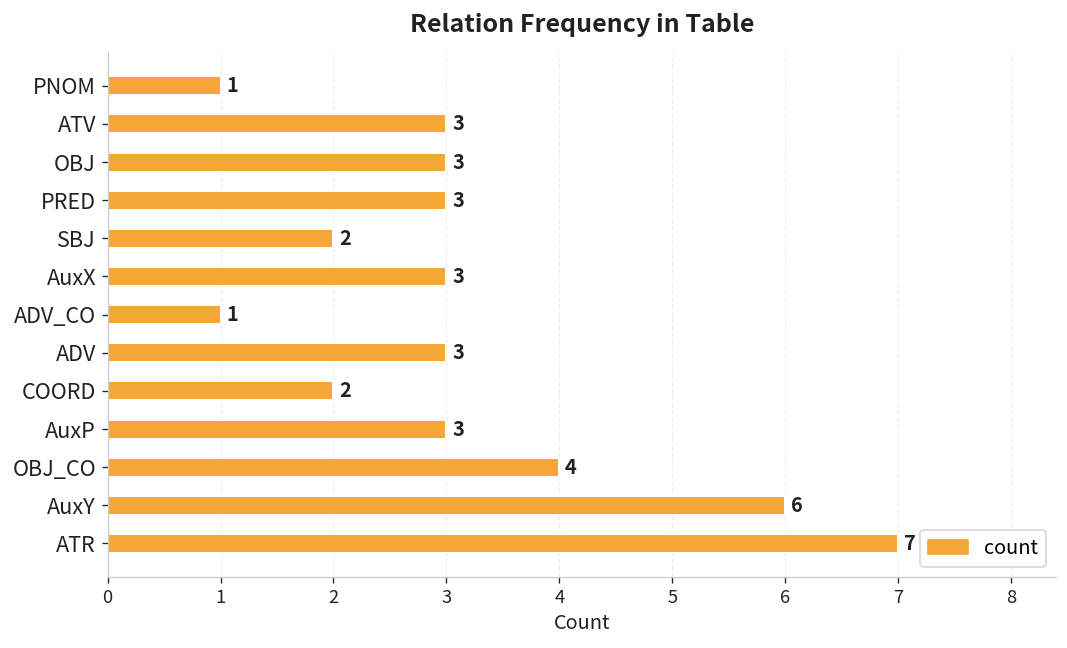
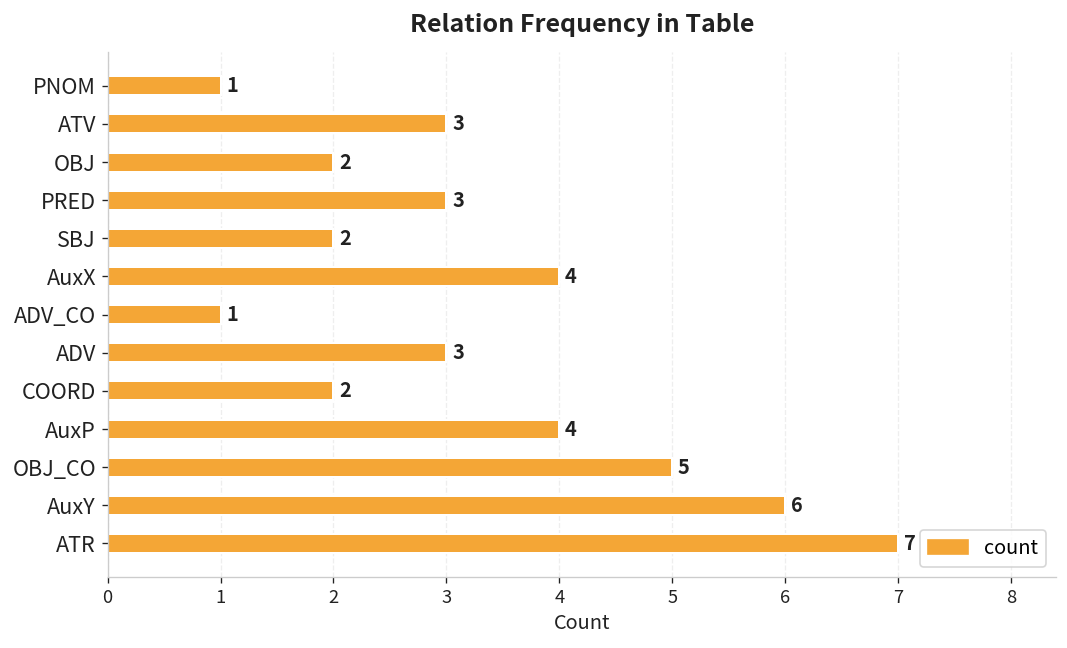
OBJ: 3 -> 2
AuxX: 3 -> 4
AuxP: 3 -> 4
OBJ_CO: 4 -> 5
